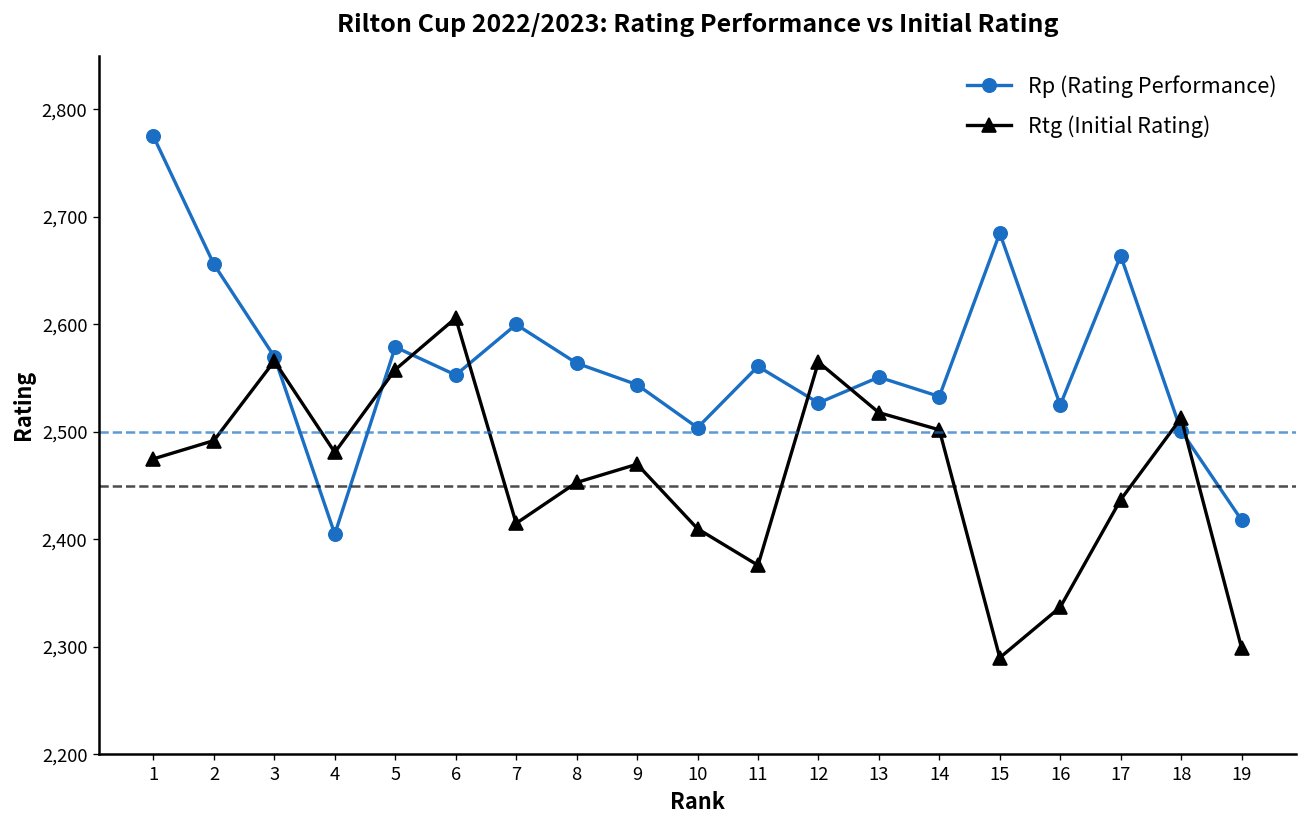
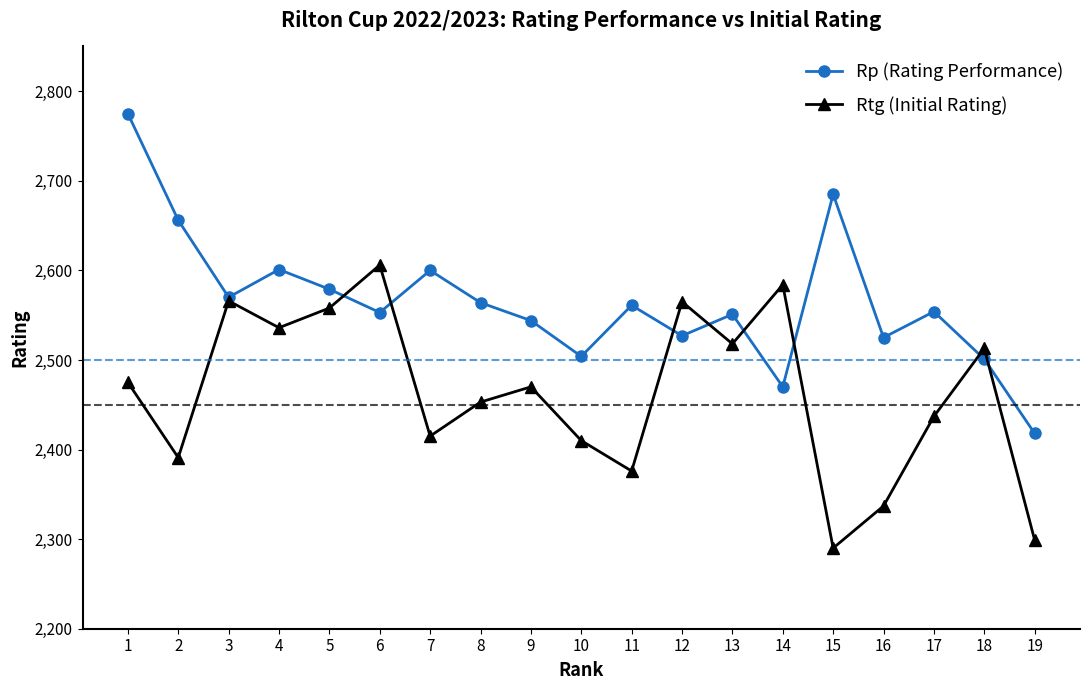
Rtg (Initial Rating), 2: 2,490 -> 2,390
Rp (Rating Performance), 4: 2,410 -> 2,600
Rtg (Initial Rating), 4: 2,480 -> 2,540
Rp (Rating Performance), 14: 2,530 -> 2,470
Rtg (Initial Rating), 14: 2,500 -> 2,580
Rp (Rating Performance), 17: 2,660 -> 2,550
